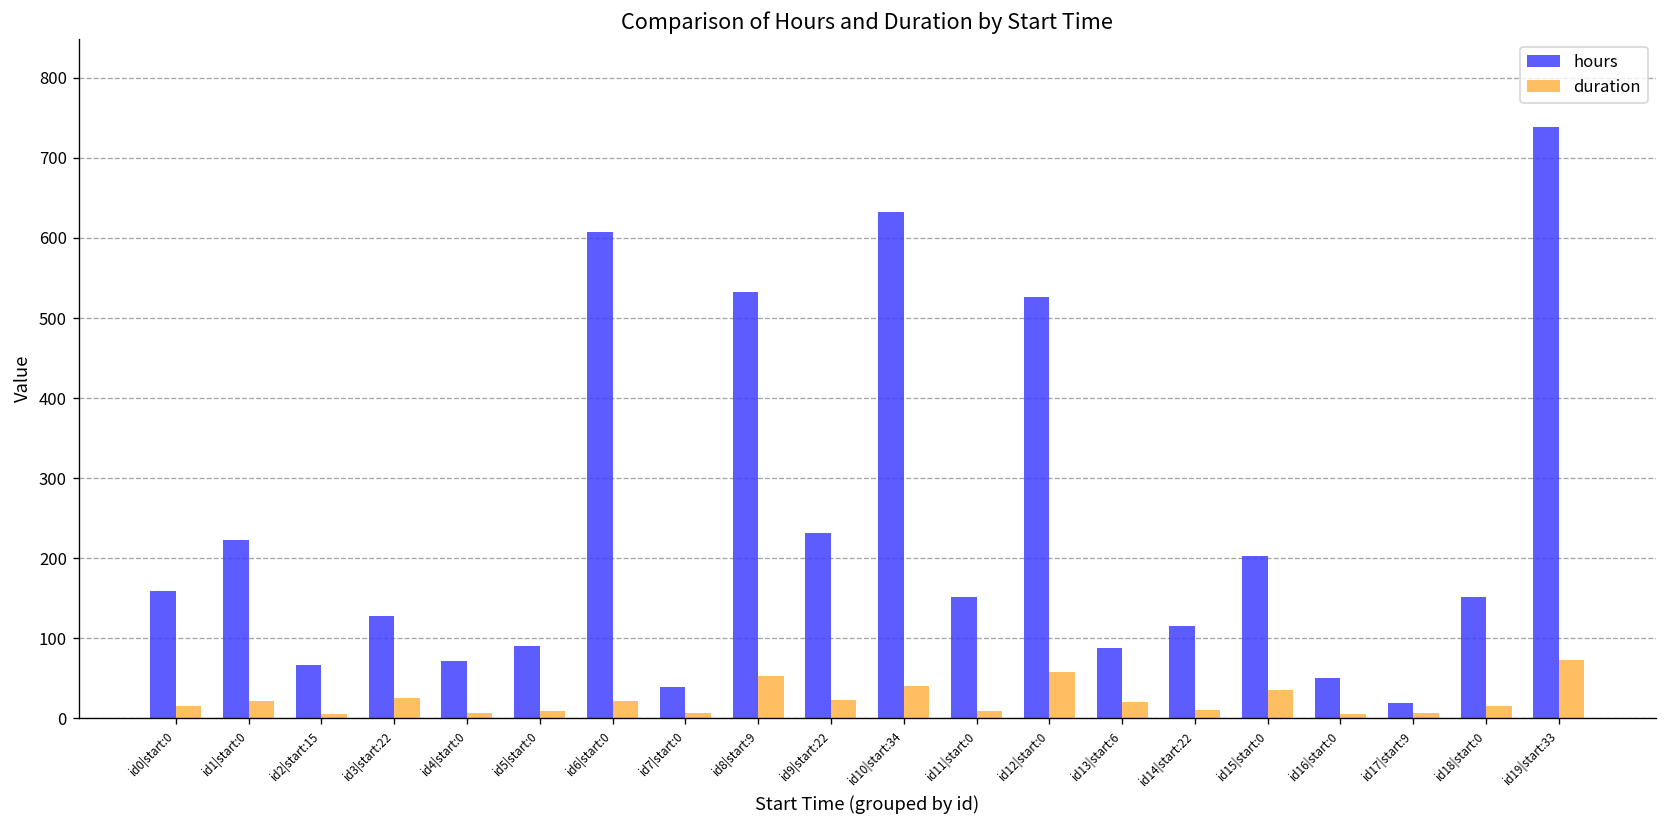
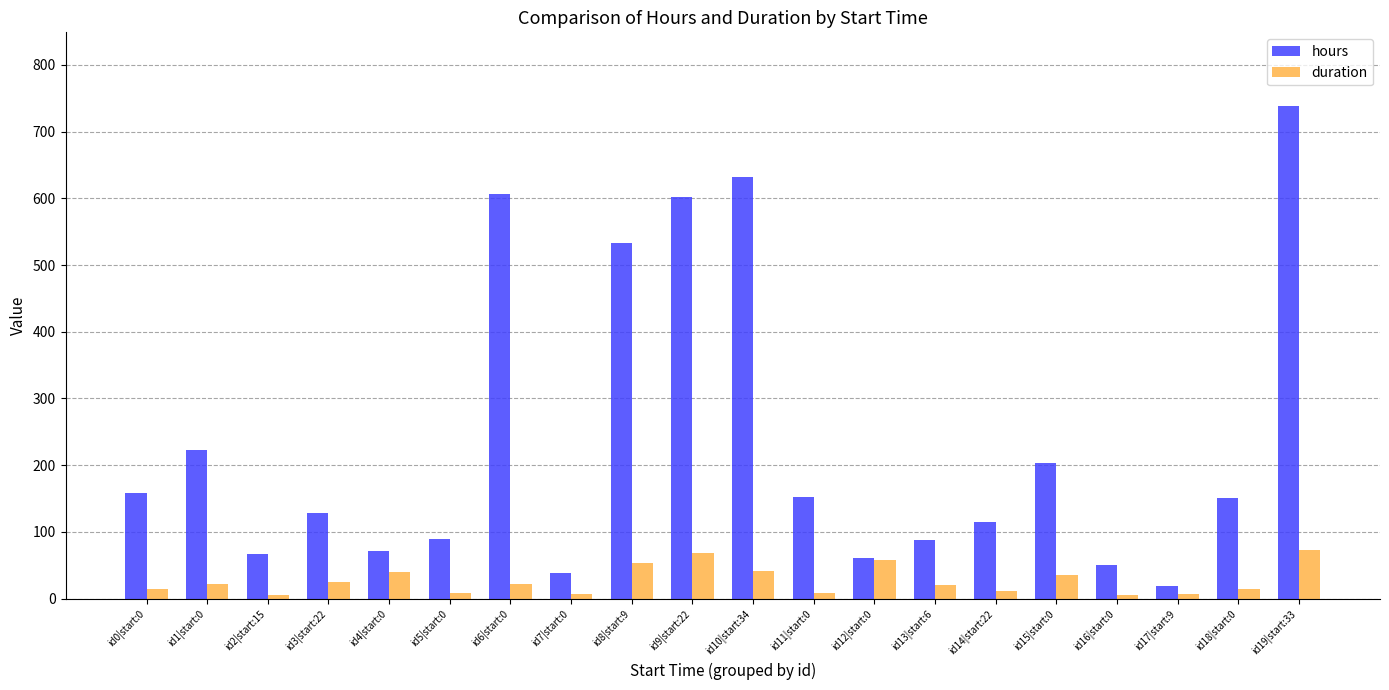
duration, id4|start:0: 10 -> 40
hours, id9|start:22: 230 -> 600
duration, id9|start:22: 20 -> 70
hours, id12|start:0: 530 -> 60
